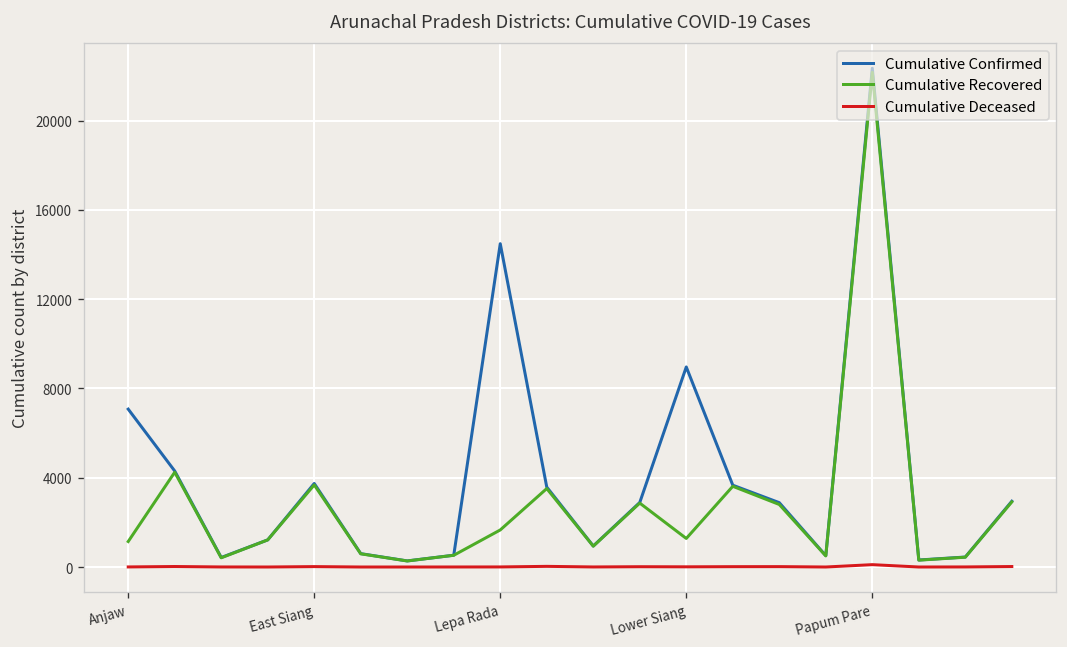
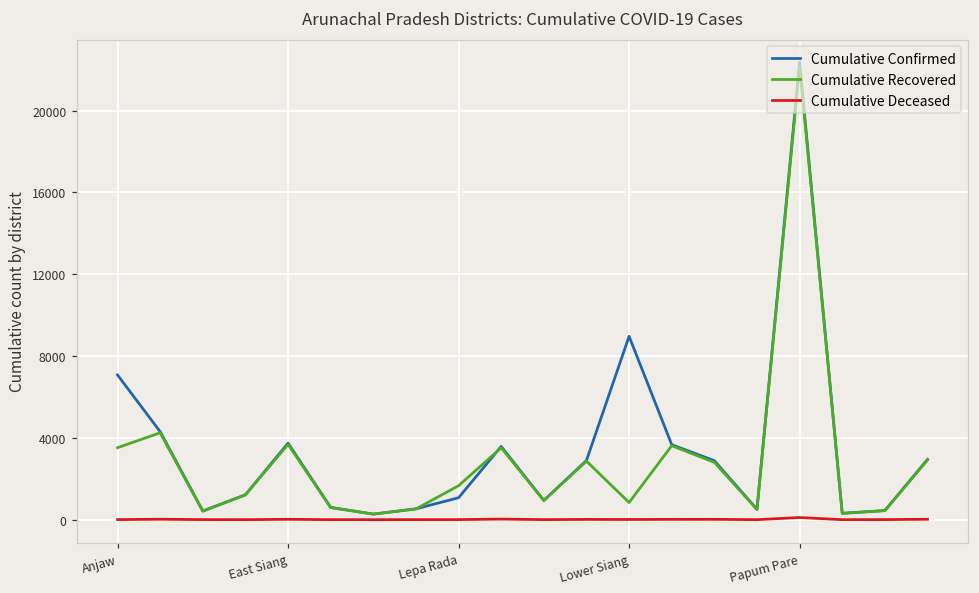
Cumulative Recovered, Anjaw: 1100 -> 3500
Cumulative Confirmed, Lepa Rada: 14500 -> 1100
Cumulative Recovered, Lower Siang: 1300 -> 800
